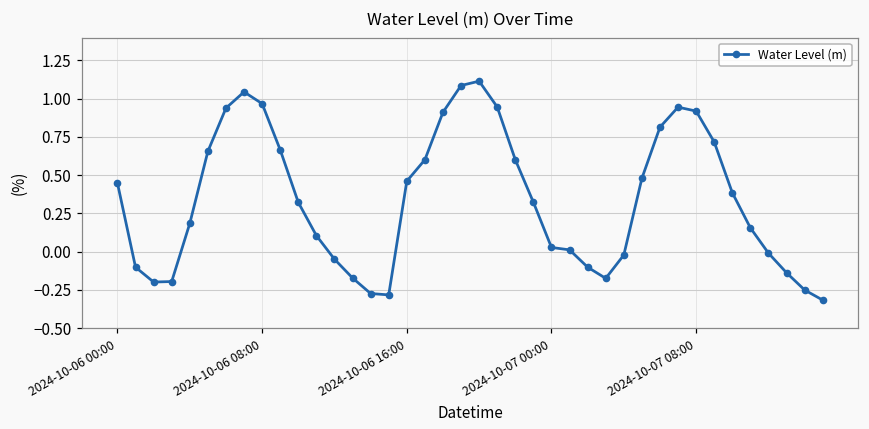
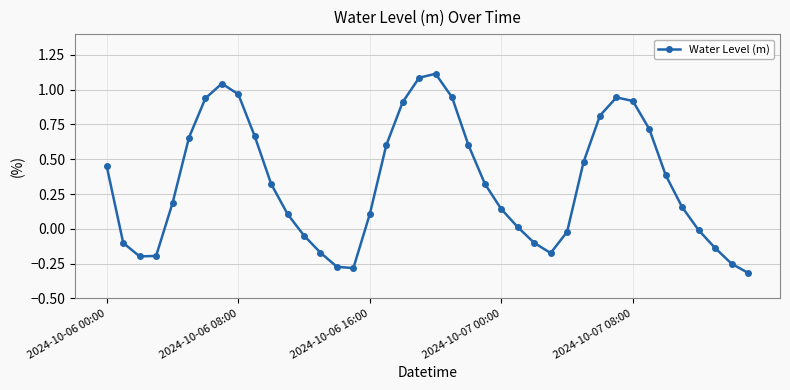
2024-10-06 16:00: 0.46 -> 0.11
2024-10-07 00:00: 0.03 -> 0.14
